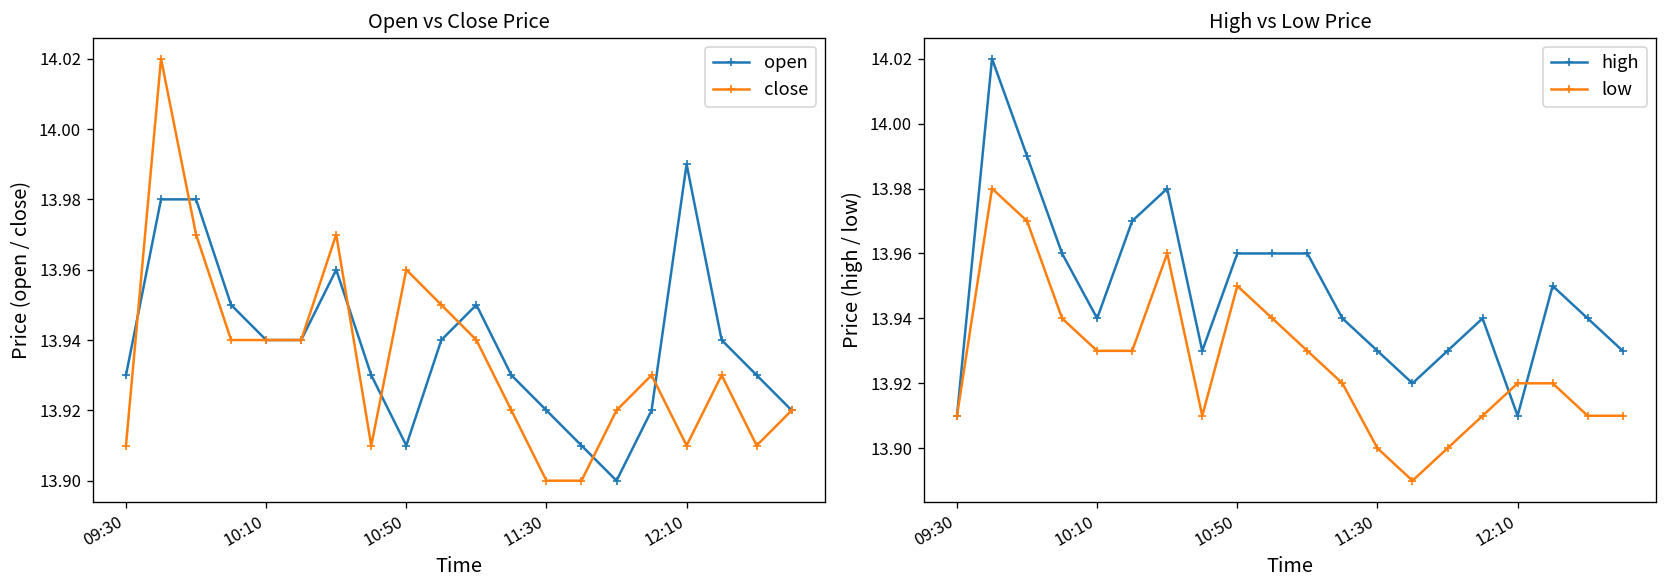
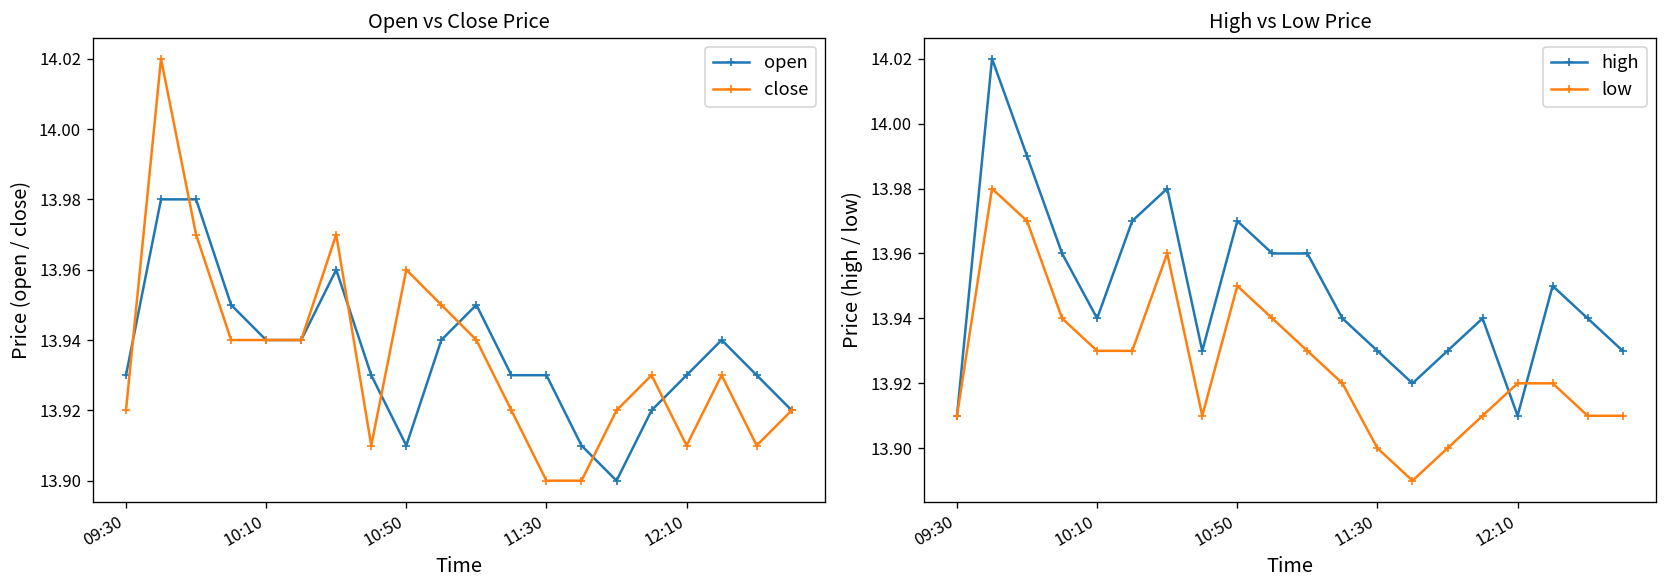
Open vs Close Price, close, 09:30: 13.91 -> 13.92
Open vs Close Price, open, 11:30: 13.92 -> 13.93
Open vs Close Price, open, 12:10: 13.99 -> 13.93
High vs Low Price, high, 10:50: 13.96 -> 13.97
